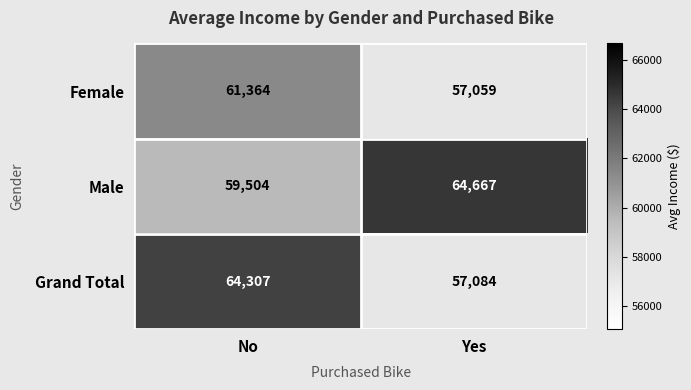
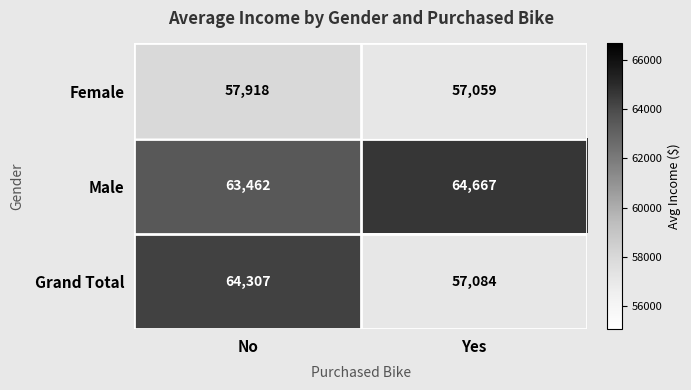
Female, No: 61,364 -> 57,918
Male, No: 59,504 -> 63,462
